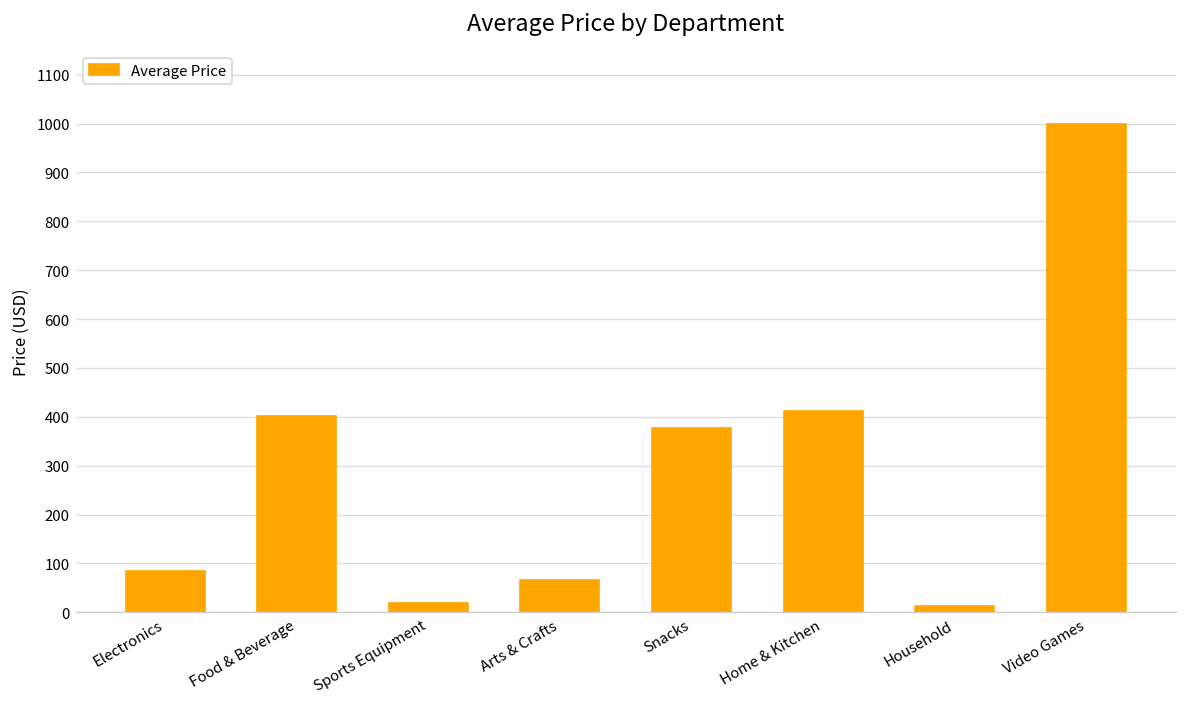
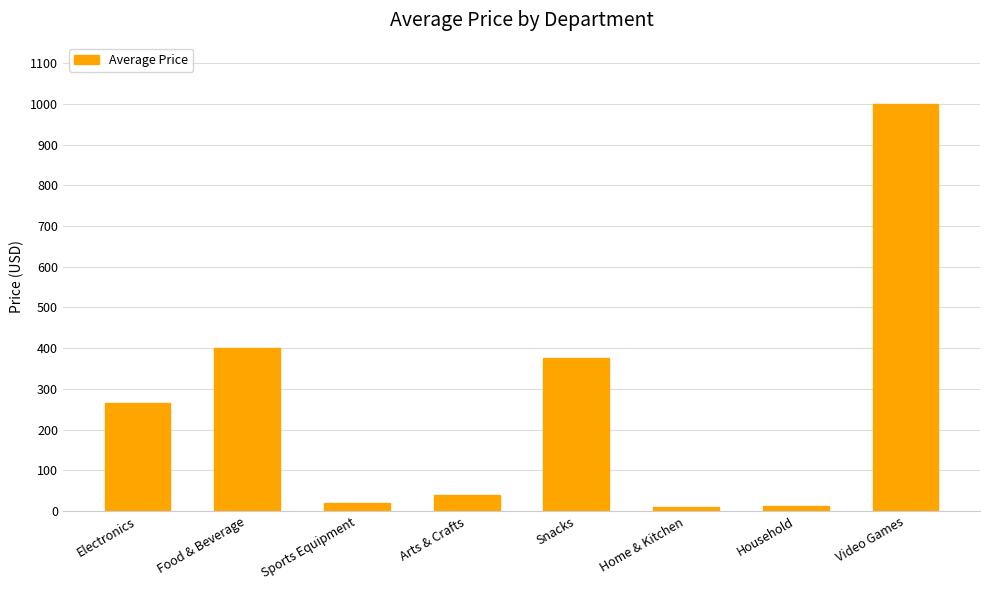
Electronics: 90 -> 260
Arts & Crafts: 70 -> 40
Home & Kitchen: 410 -> 10
